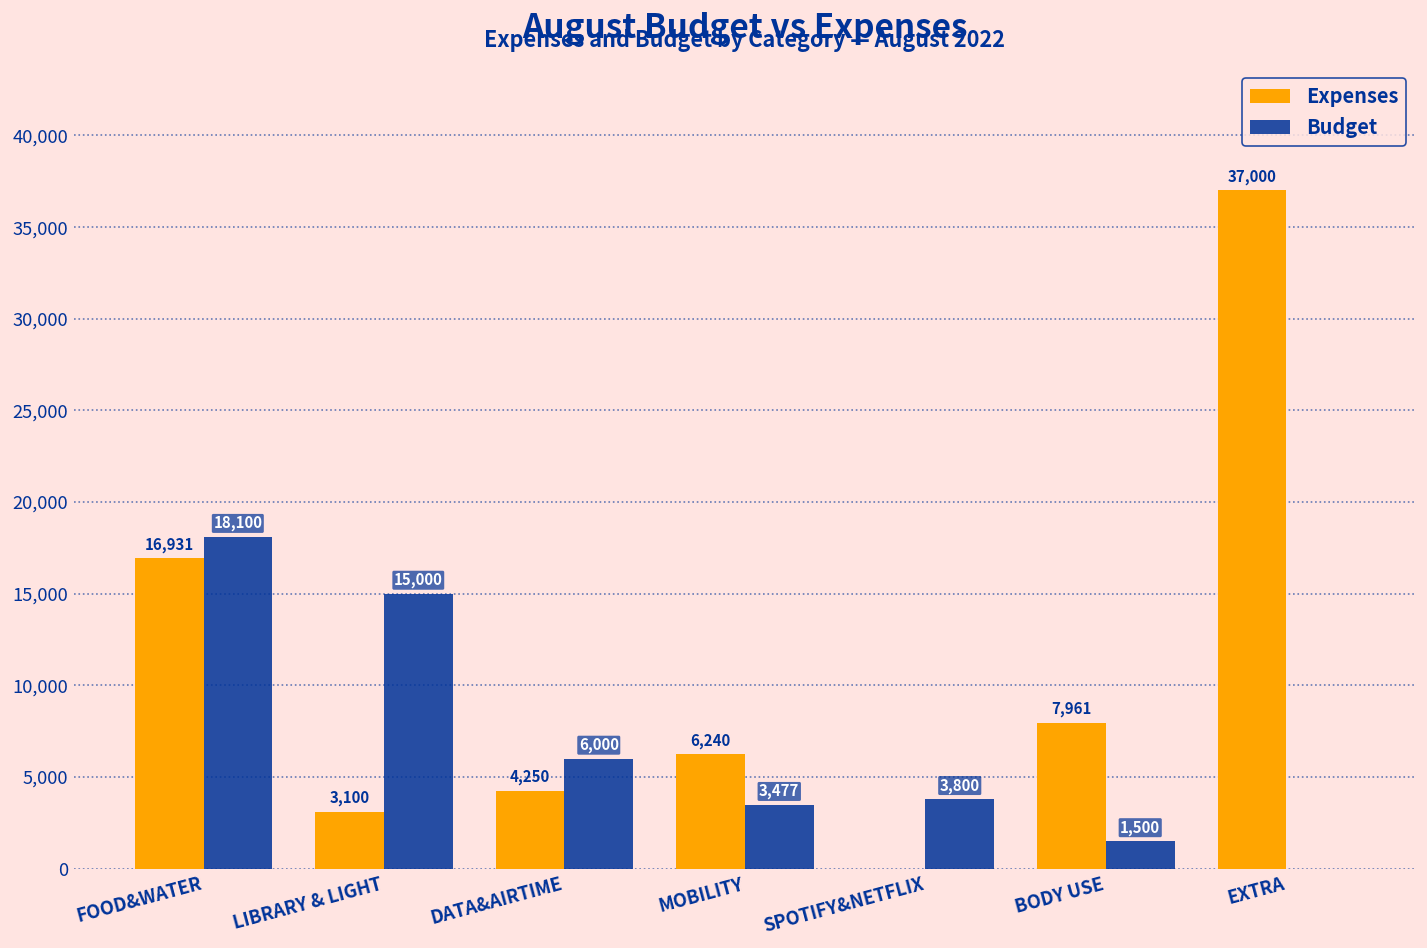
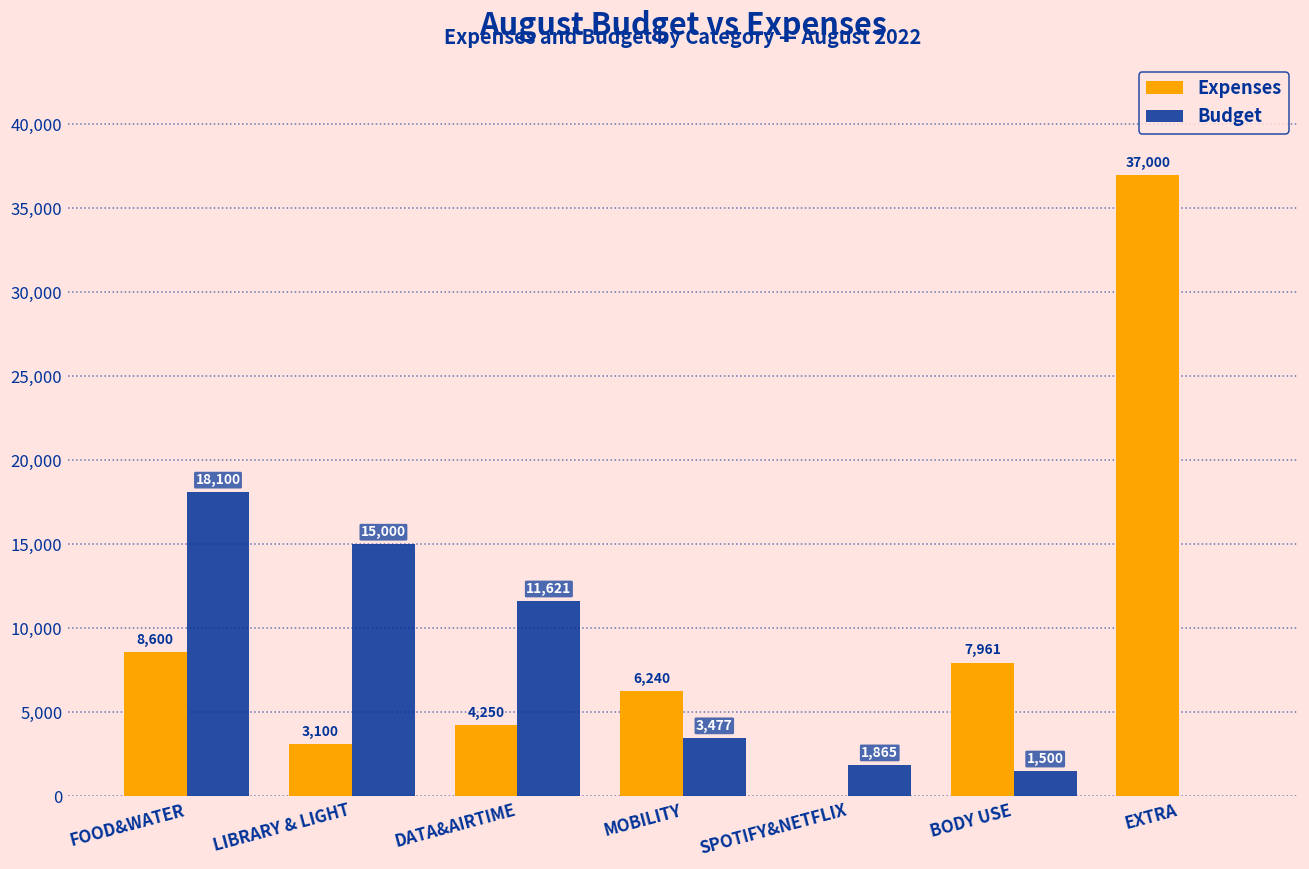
Expenses, FOOD&WATER: 16,931 -> 8,600
Budget, DATA&AIRTIME: 6,000 -> 11,621
Budget, SPOTIFY&NETFLIX: 3,800 -> 1,865
